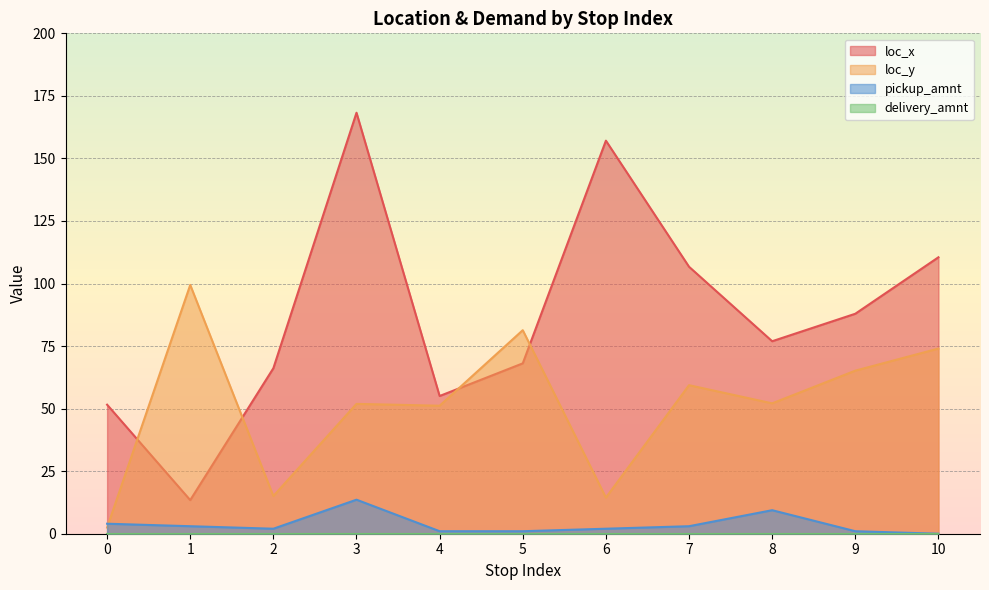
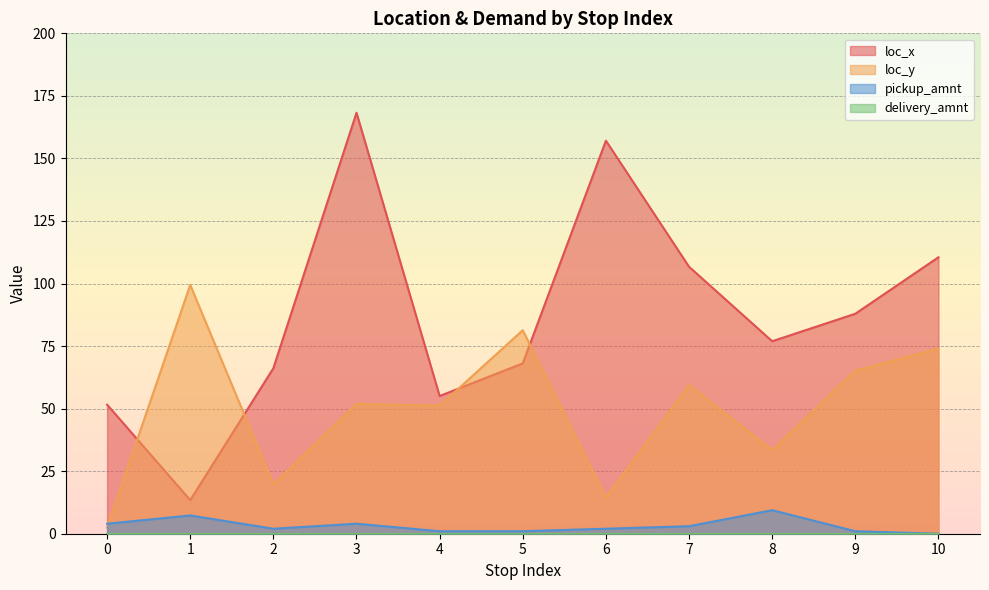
pickup_amnt, 1: 3 -> 7
loc_y, 2: 15 -> 20
pickup_amnt, 3: 14 -> 4
loc_y, 8: 52 -> 33
